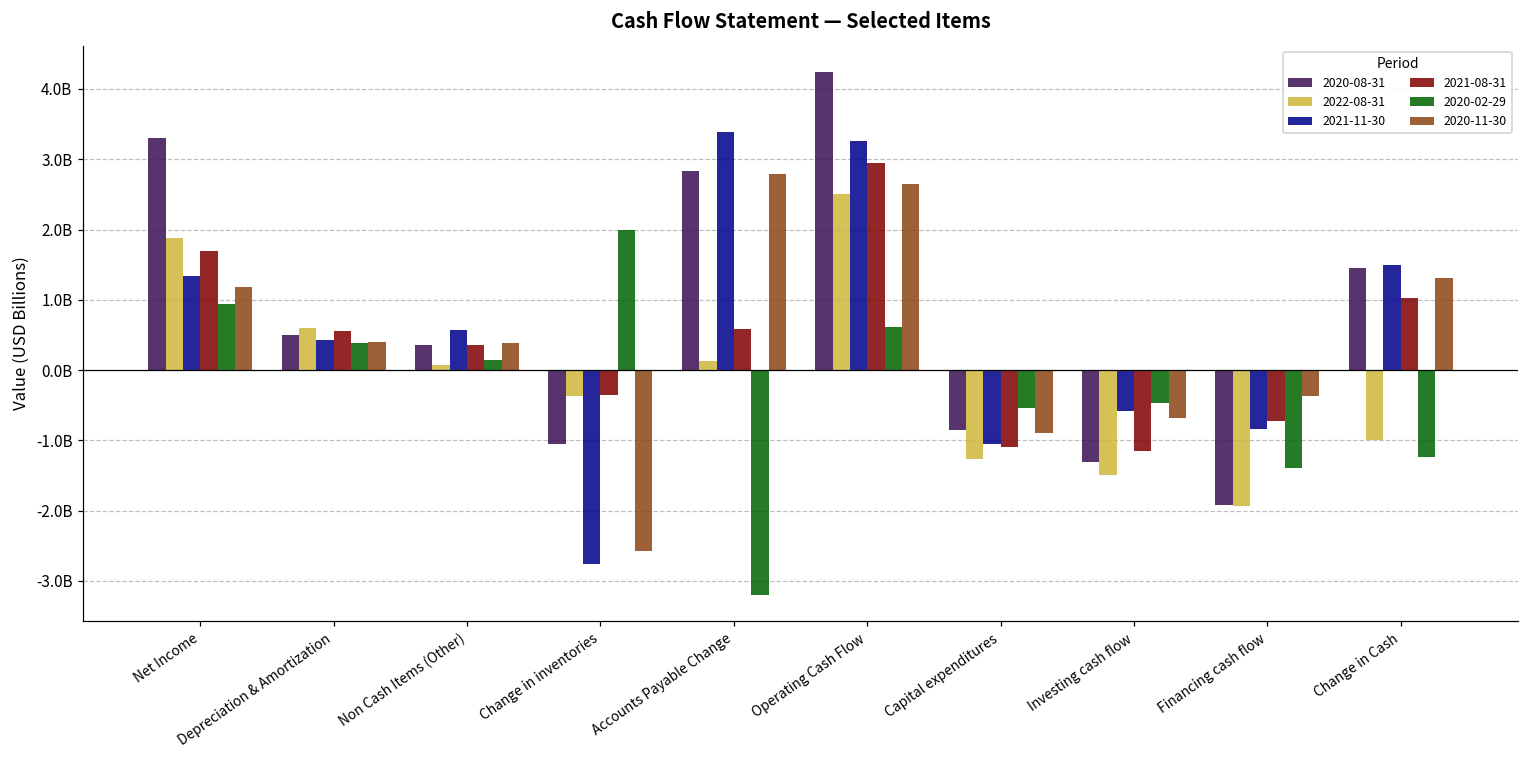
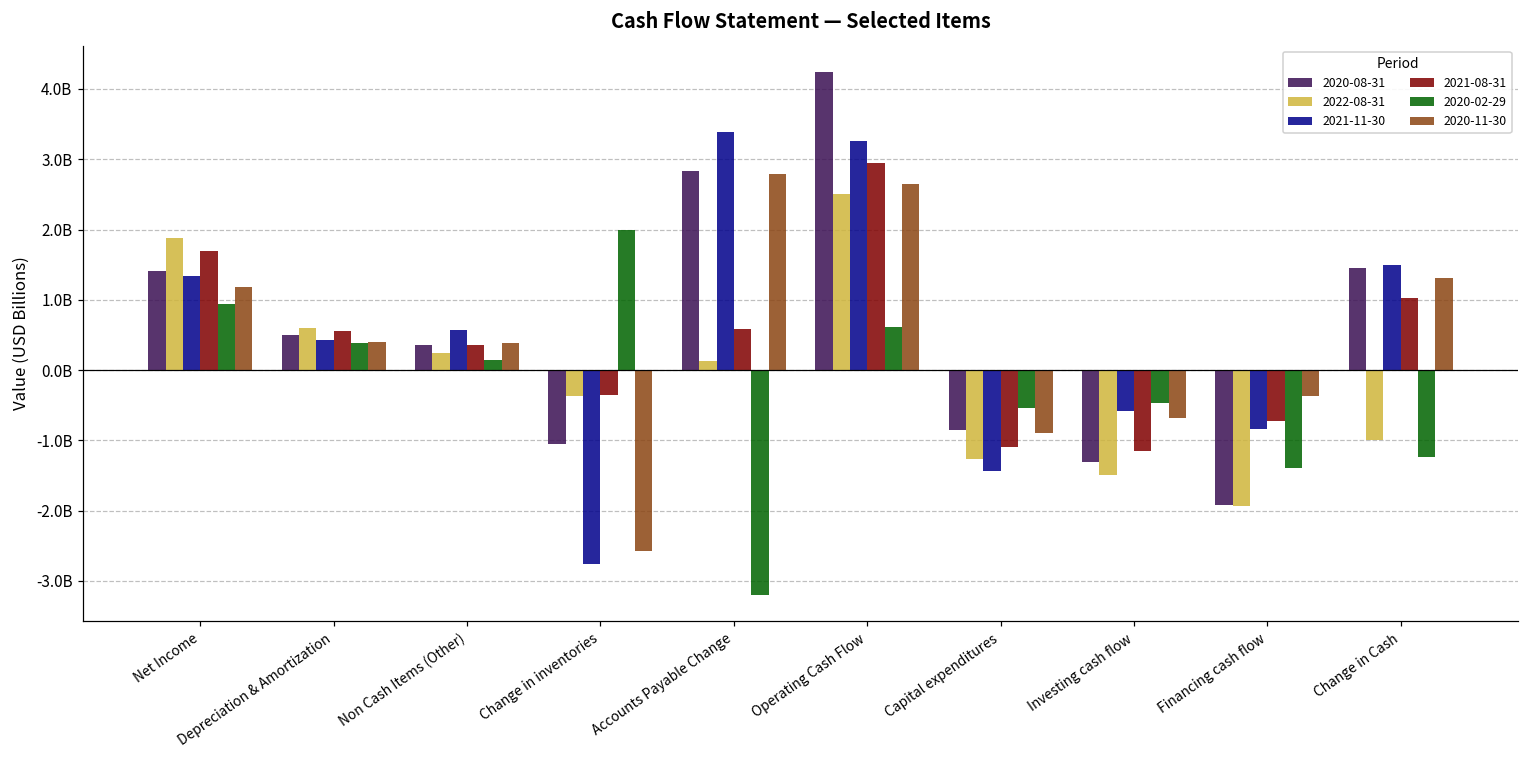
2020-08-31, Net Income: 3300000000 -> 1400000000
2022-08-31, Non Cash Items (Other): 100000000 -> 200000000
2021-11-30, Capital expenditures: -1100000000 -> -1400000000
